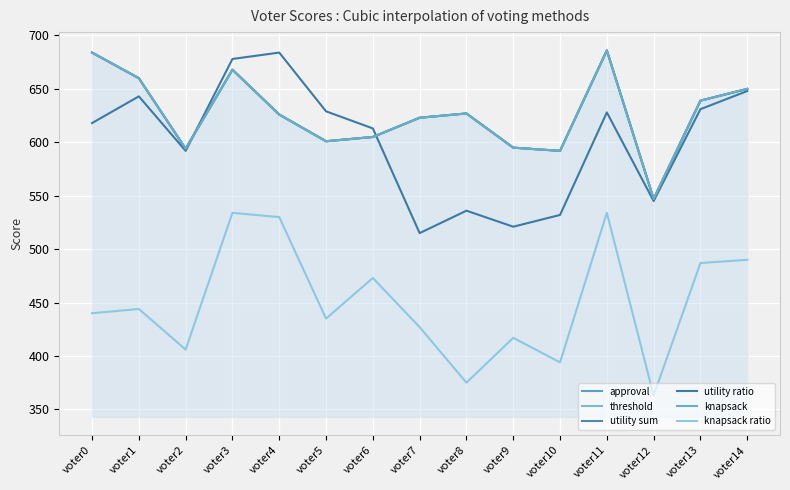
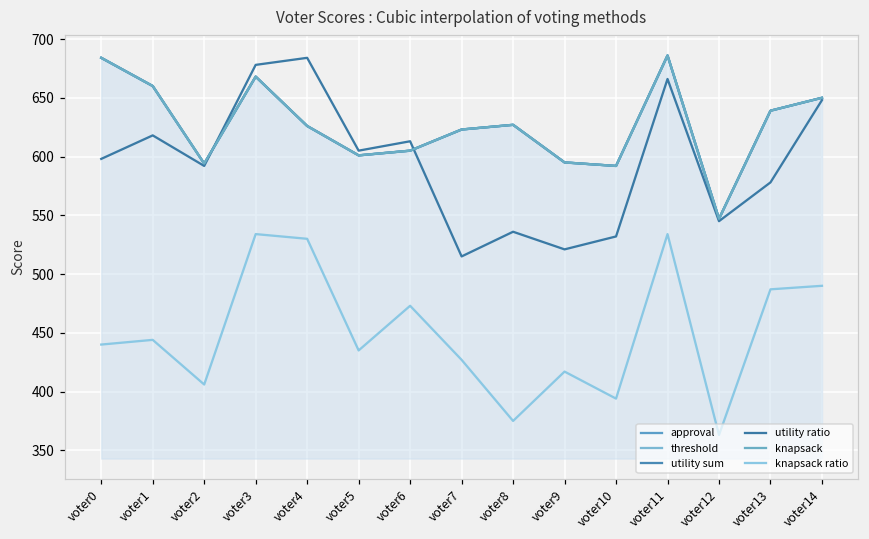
utility ratio, voter0: 618 -> 598
utility ratio, voter1: 643 -> 618
utility ratio, voter5: 629 -> 605
utility ratio, voter11: 628 -> 666
utility ratio, voter13: 631 -> 578
